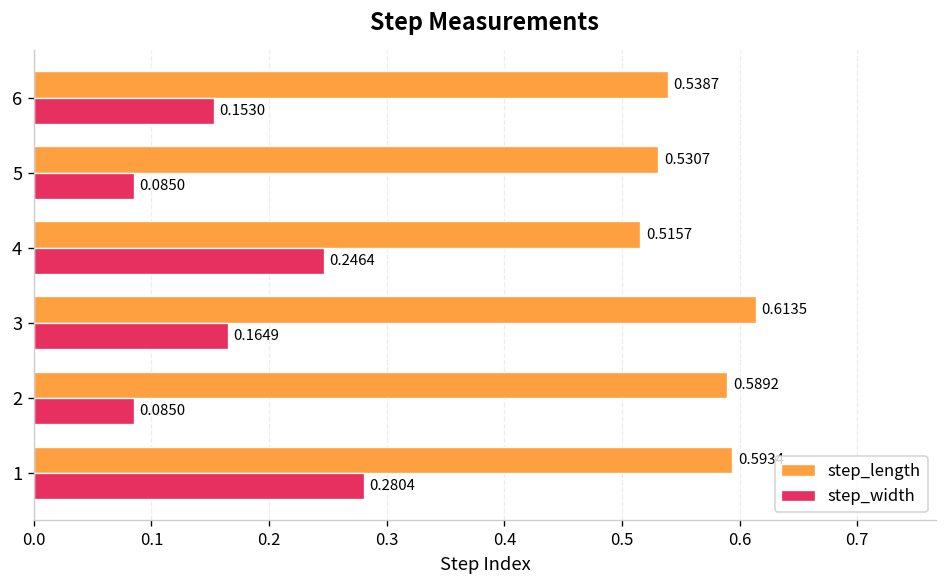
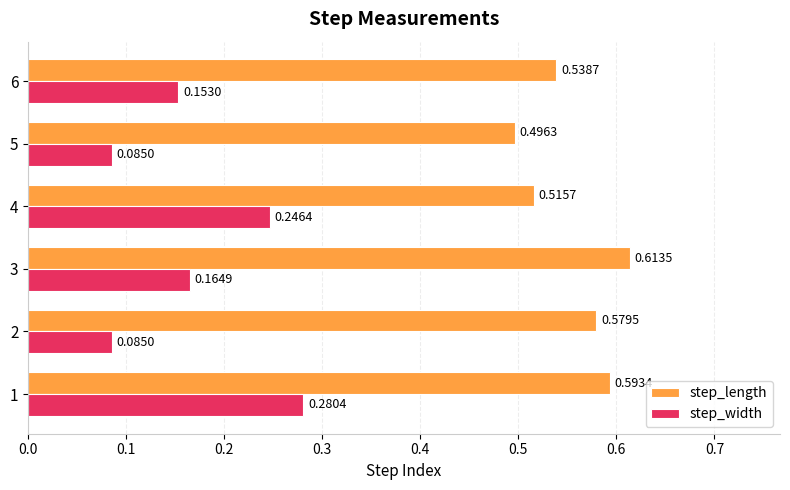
step_length, 5: 0.5307 -> 0.4963
step_length, 2: 0.5892 -> 0.5795
